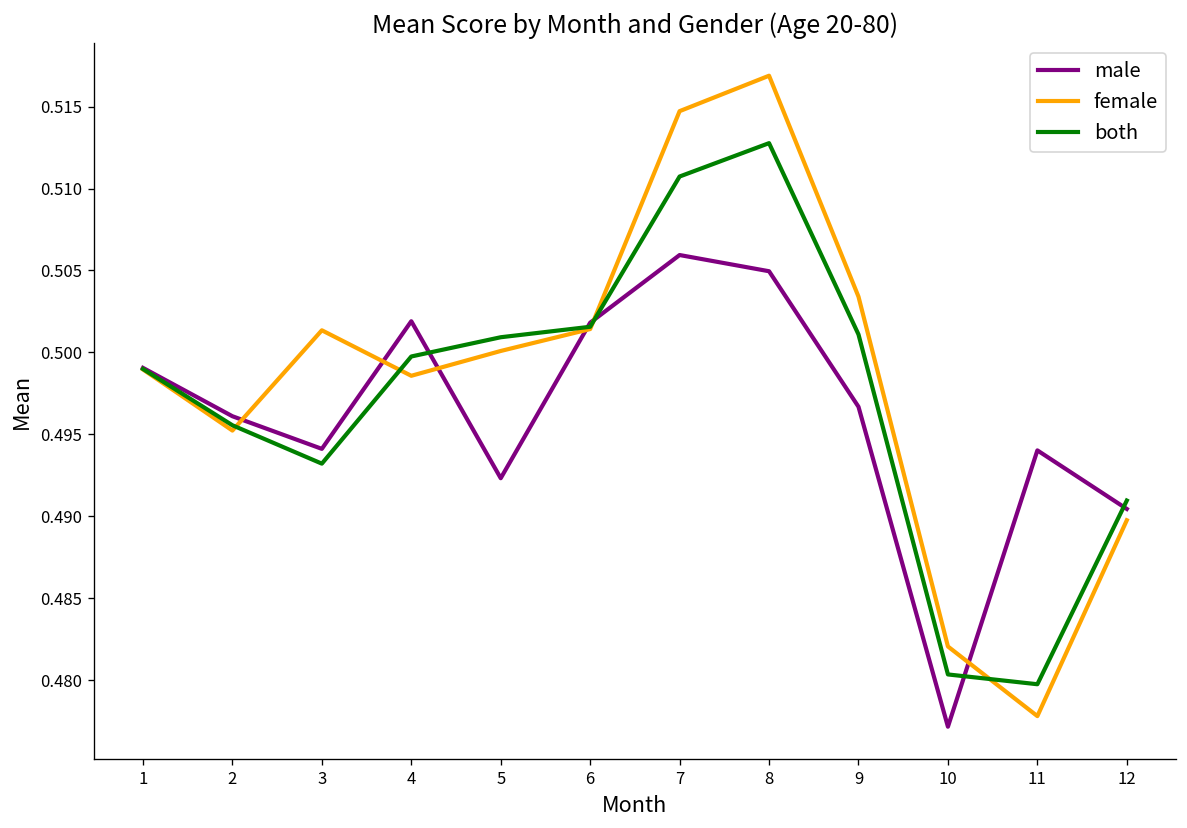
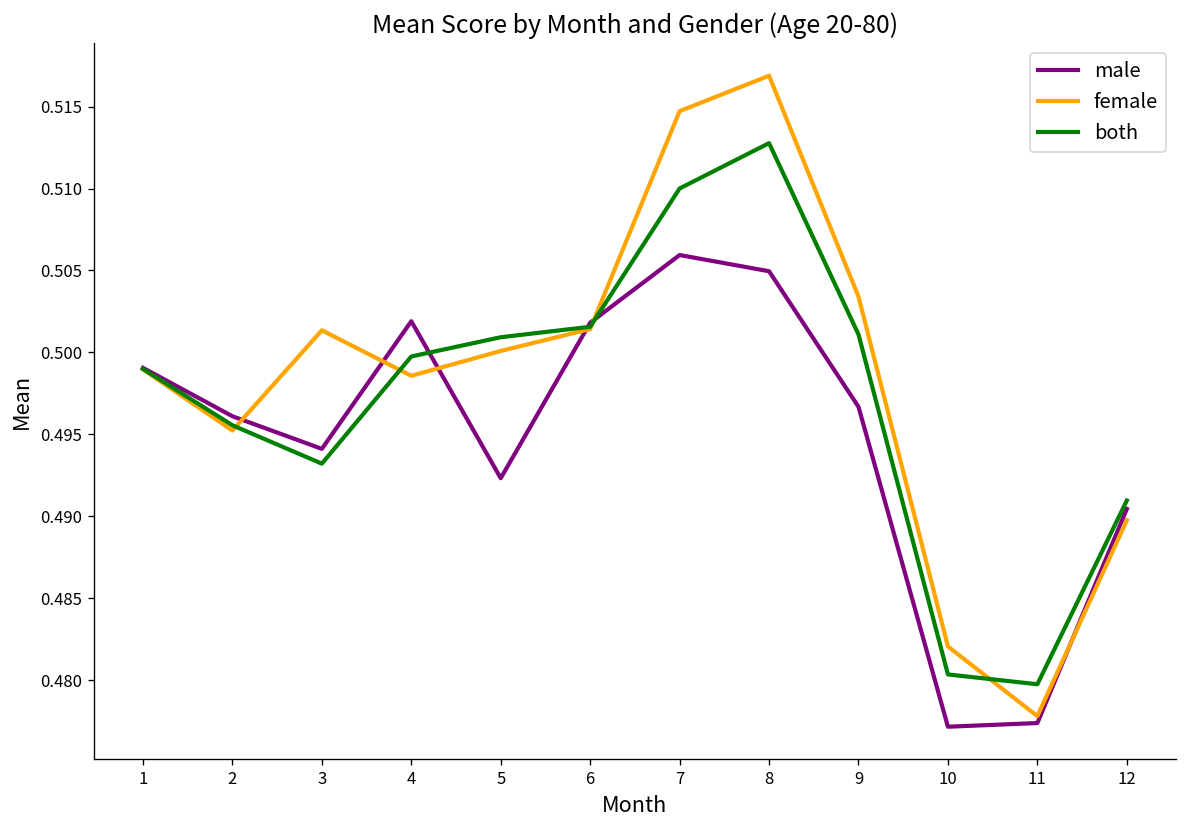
both, 7: 0.5107 -> 0.5100
male, 11: 0.4940 -> 0.4774
